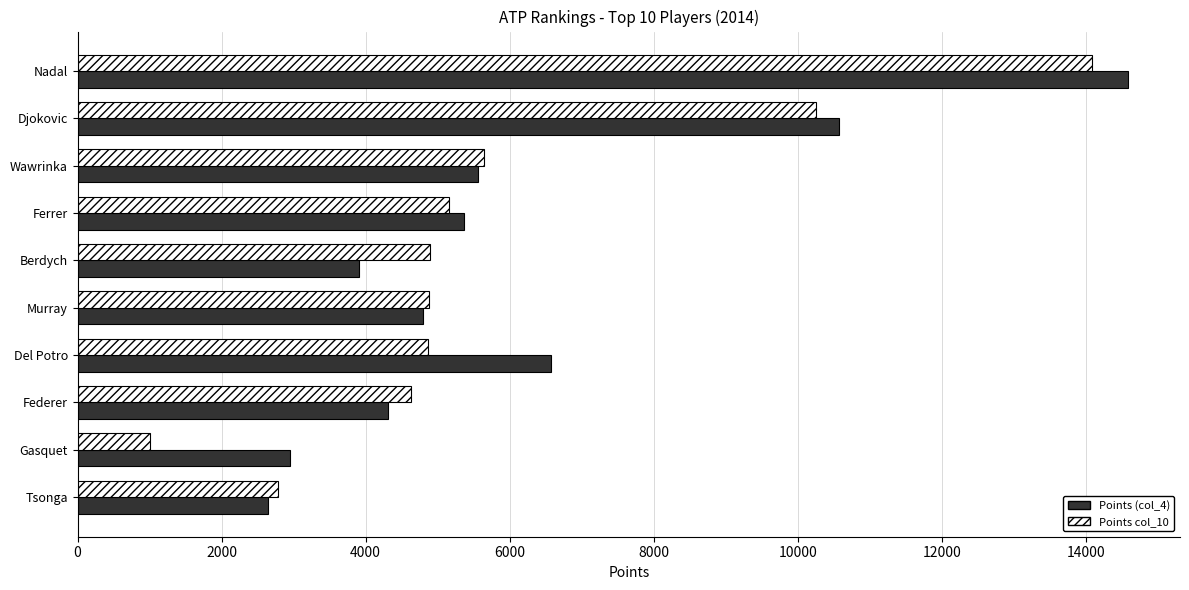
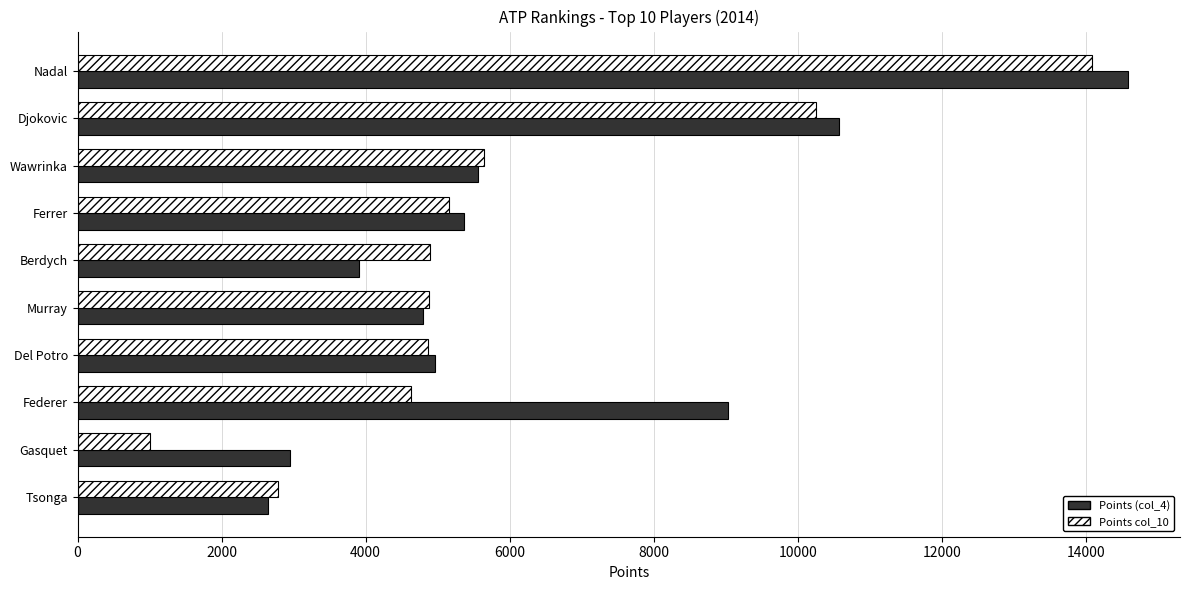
Points (col_4), Del Potro: 6600 -> 5000
Points (col_4), Federer: 4300 -> 9000
